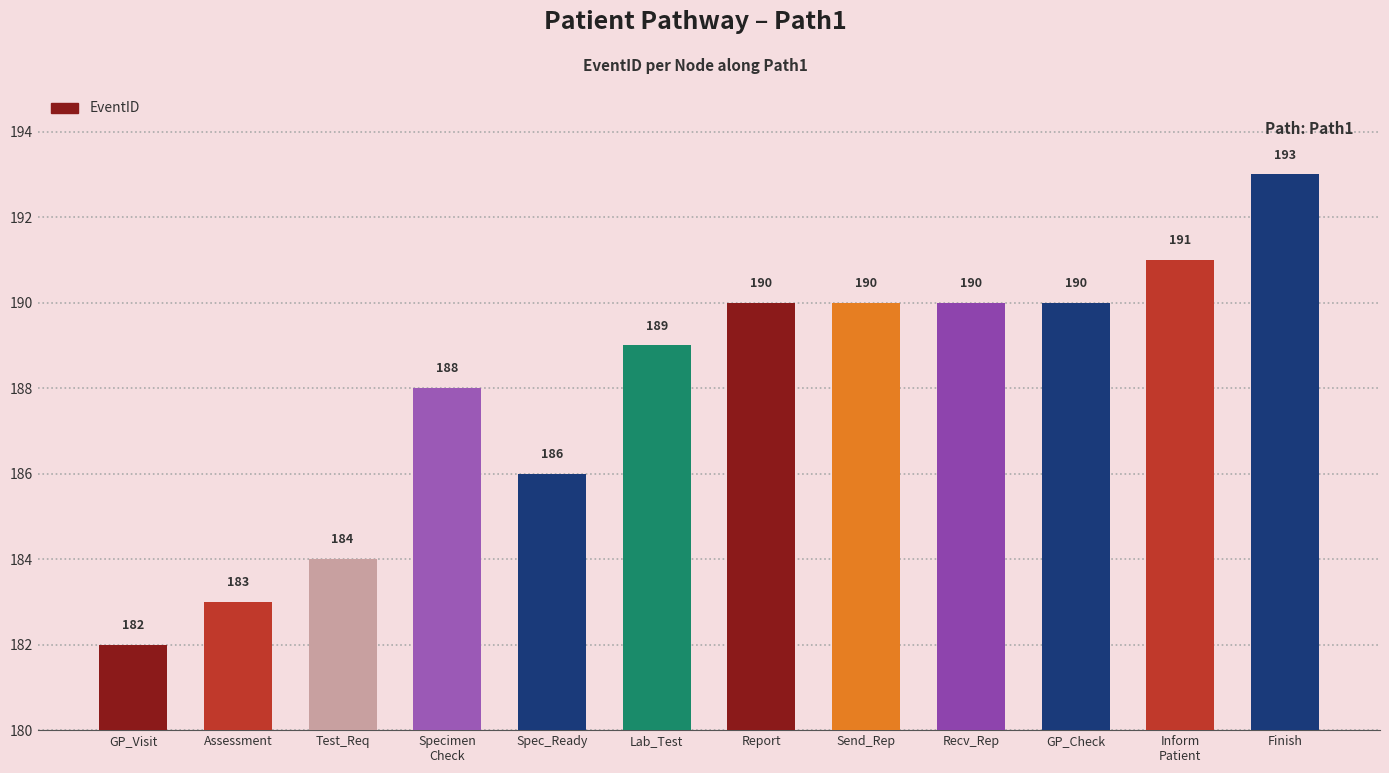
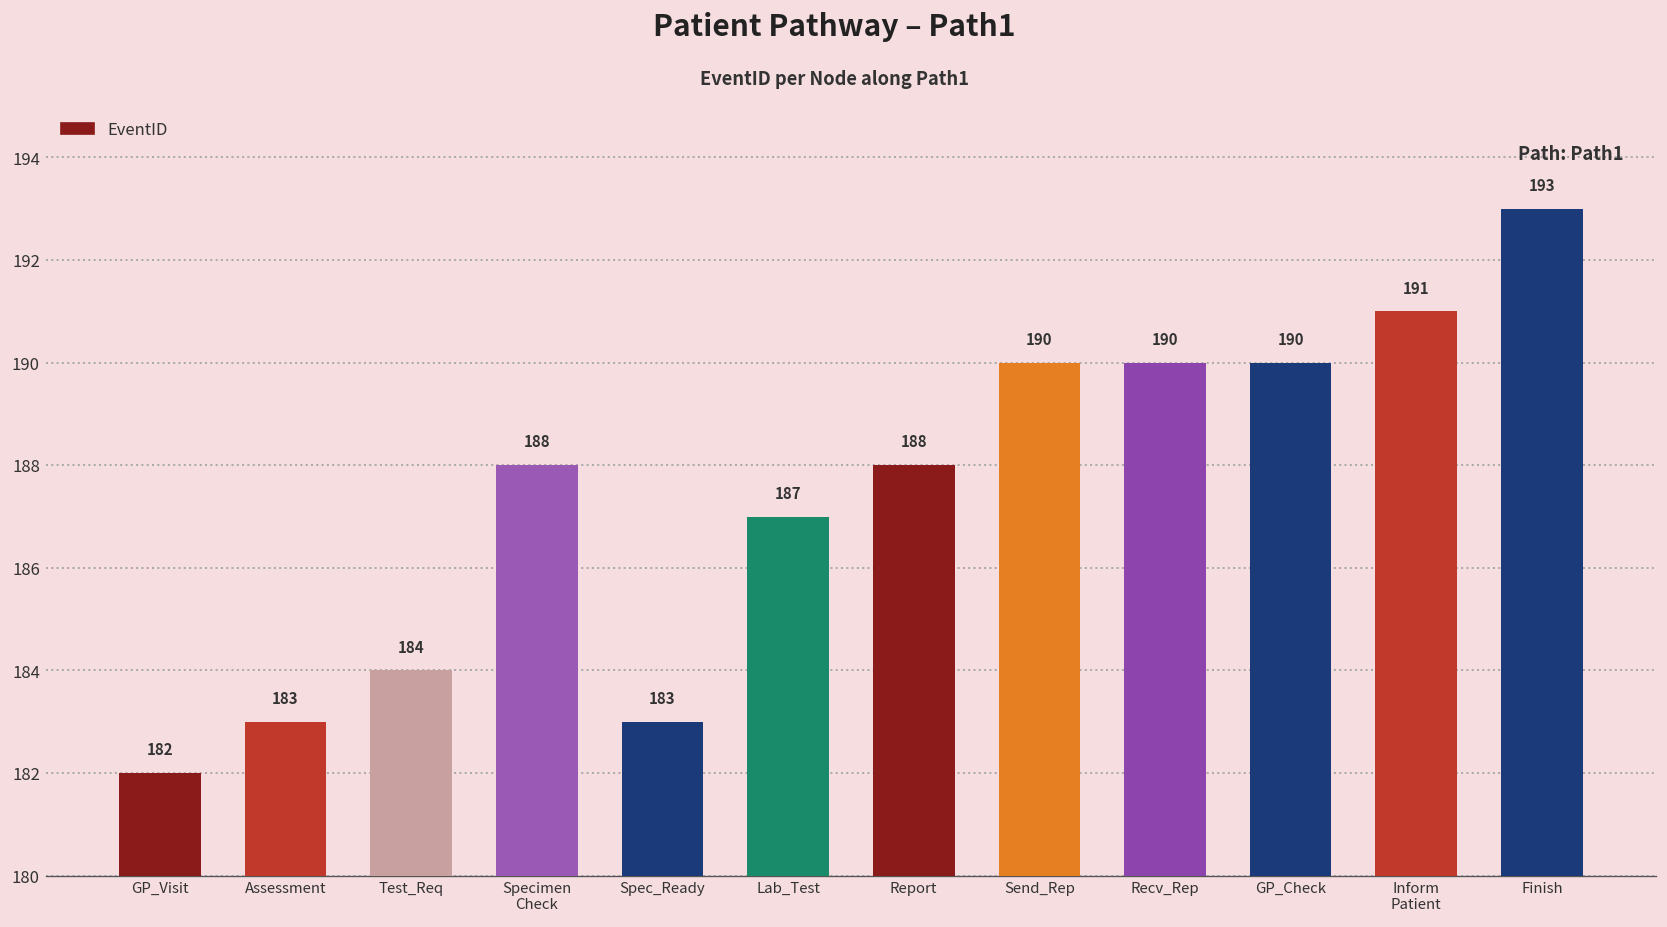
Spec_Ready: 186 -> 183
Lab_Test: 189 -> 187
Report: 190 -> 188
